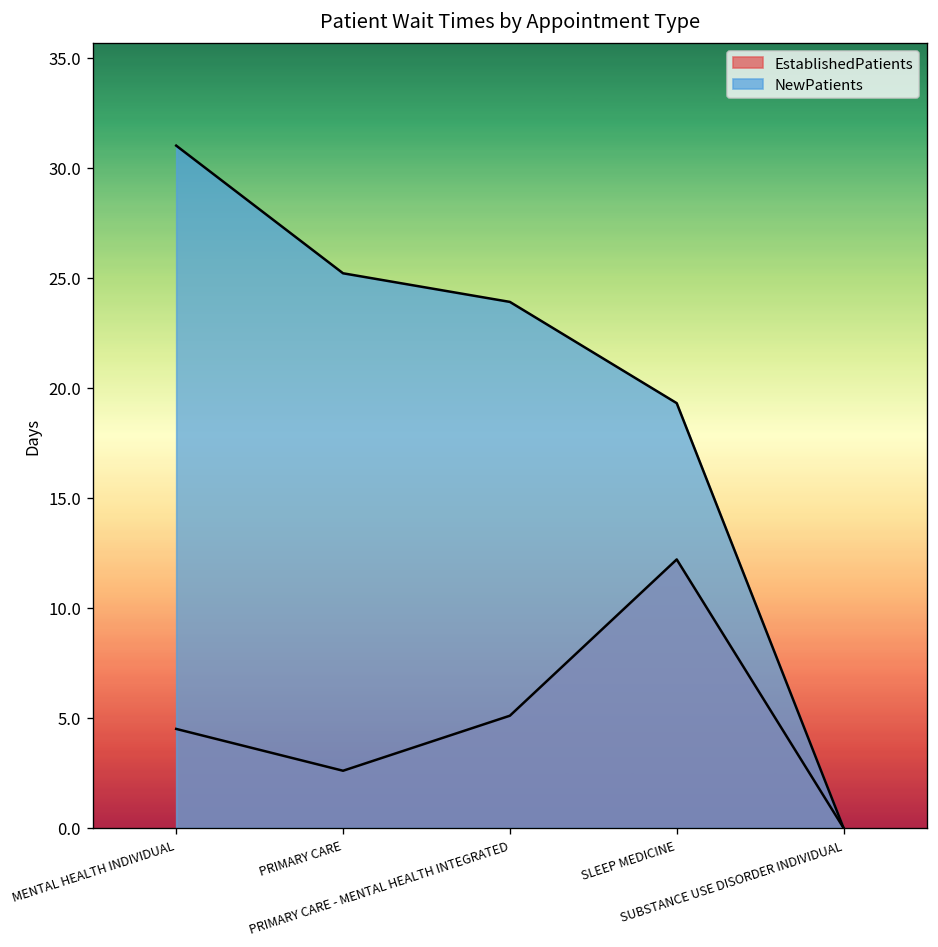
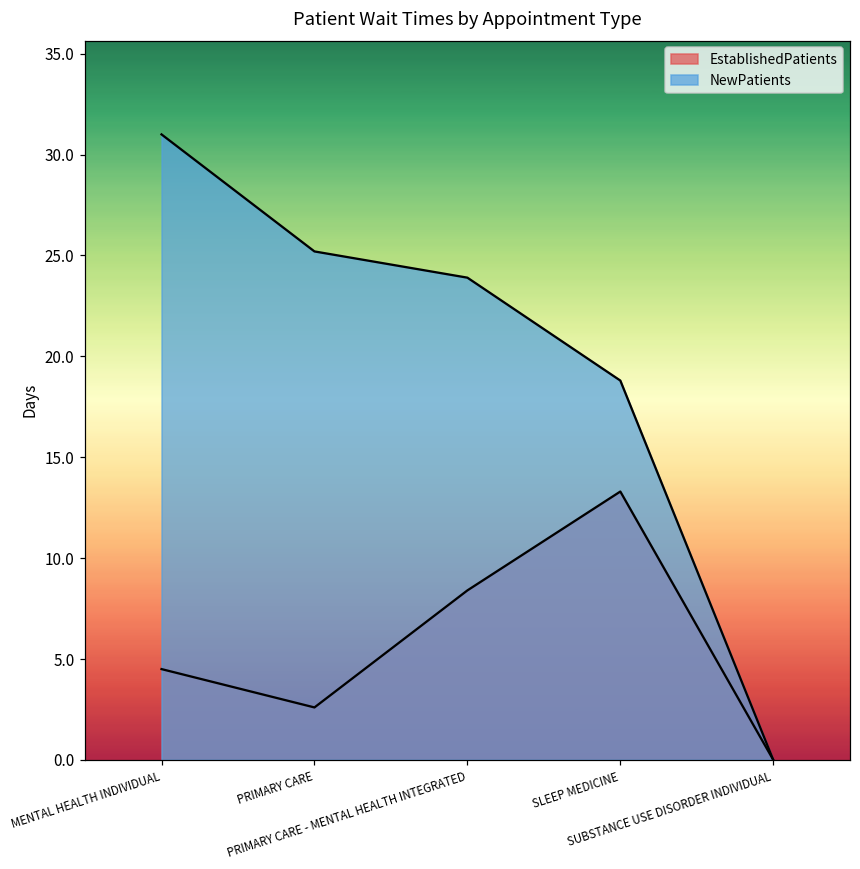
EstablishedPatients, PRIMARY CARE - MENTAL HEALTH INTEGRATED: 5.1 -> 8.4
EstablishedPatients, SLEEP MEDICINE: 12.2 -> 13.3
NewPatients, SLEEP MEDICINE: 19.3 -> 18.8
